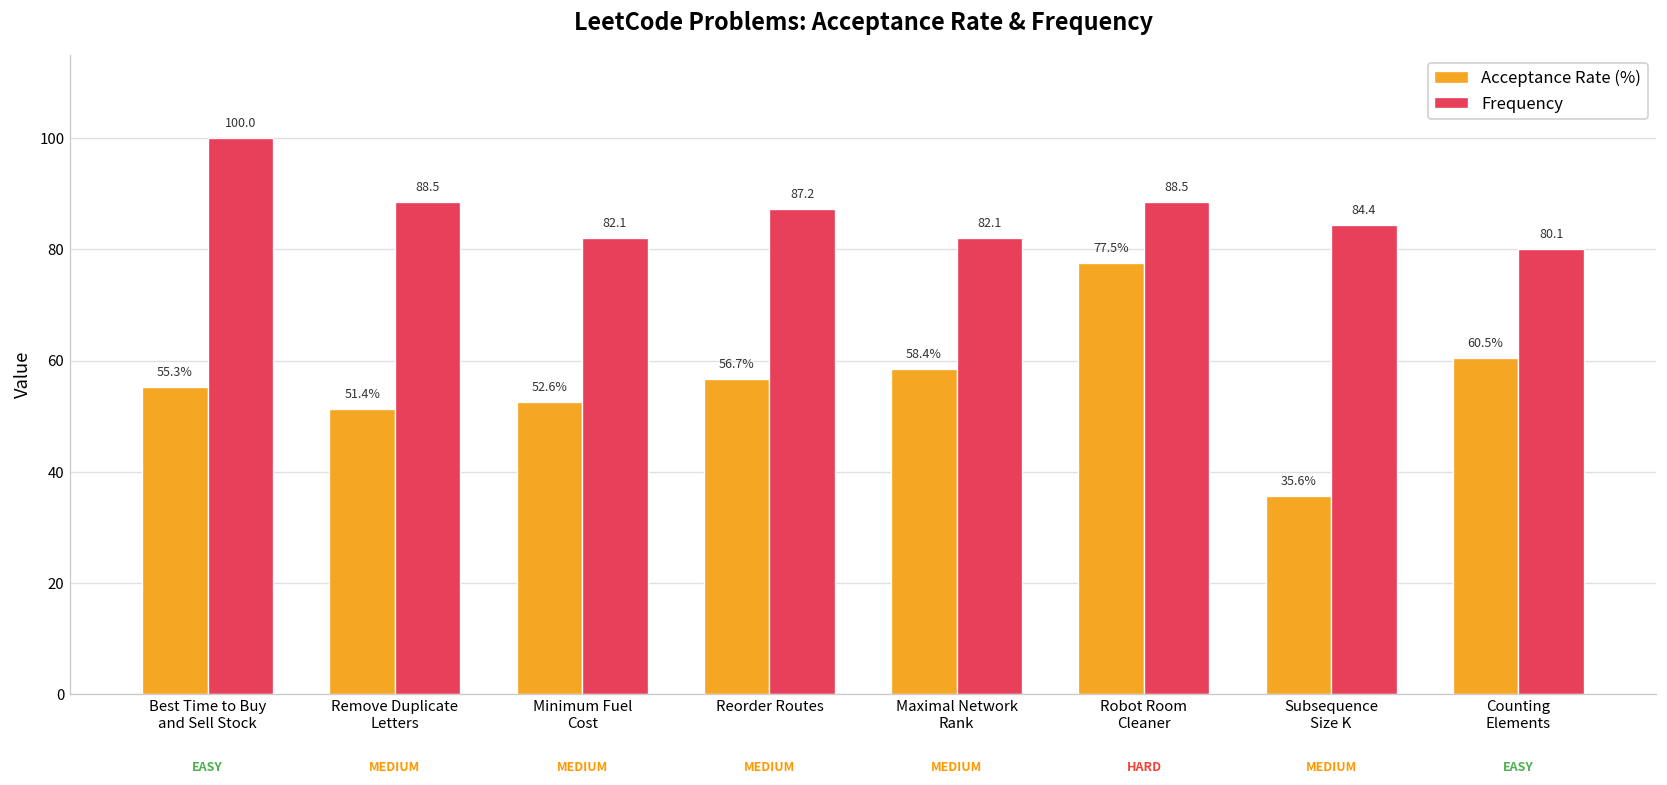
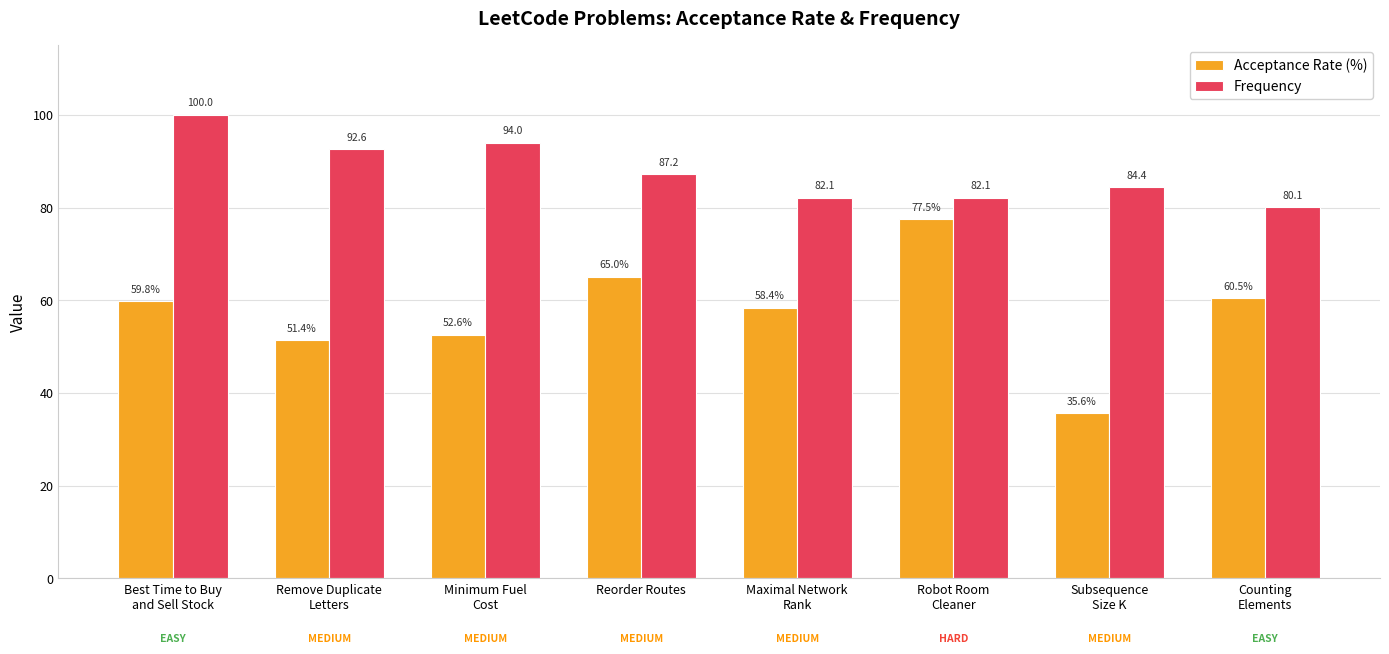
Acceptance Rate (%), Best Time to Buy and Sell Stock: 55.3% -> 59.8%
Frequency, Remove Duplicate Letters: 88.5 -> 92.6
Frequency, Minimum Fuel Cost: 82.1 -> 94.0
Acceptance Rate (%), Reorder Routes: 56.7% -> 65.0%
Frequency, Robot Room Cleaner: 88.5 -> 82.1
